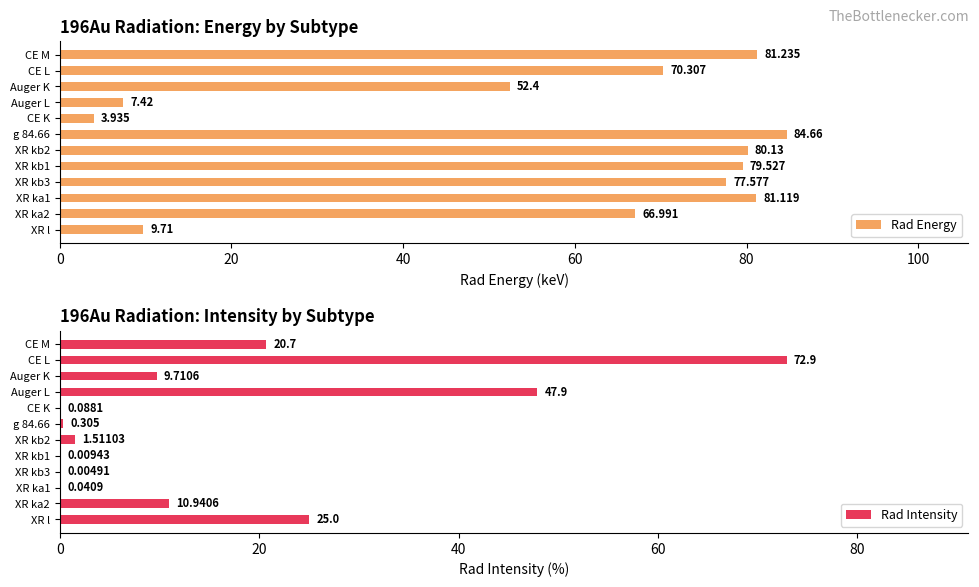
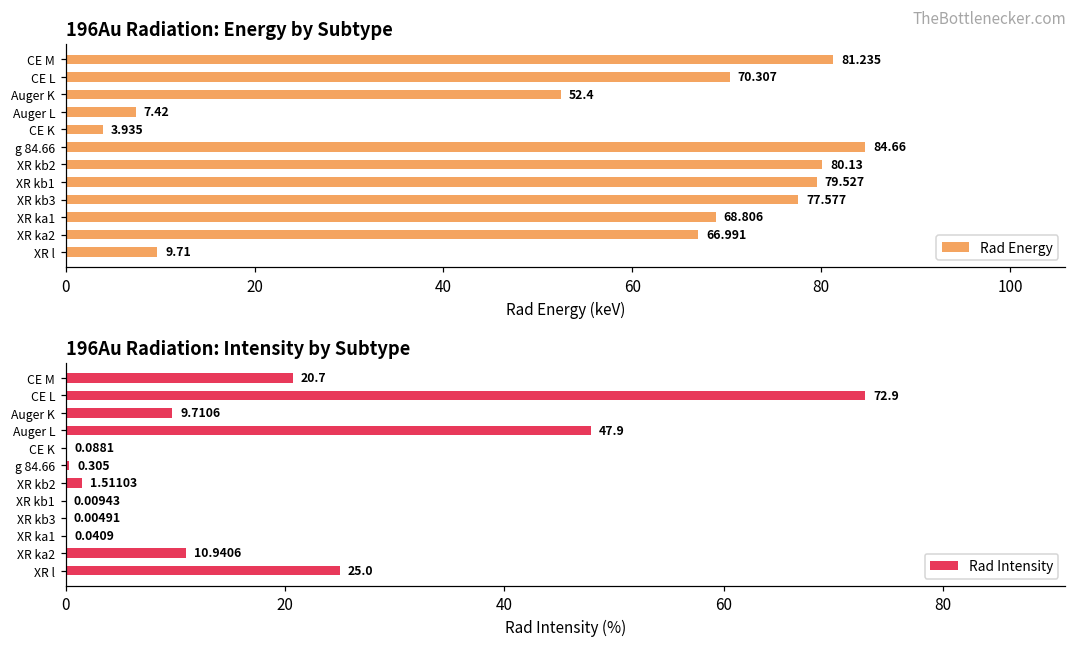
196Au Radiation: Energy by Subtype, XR ka1: 81.119 -> 68.806
